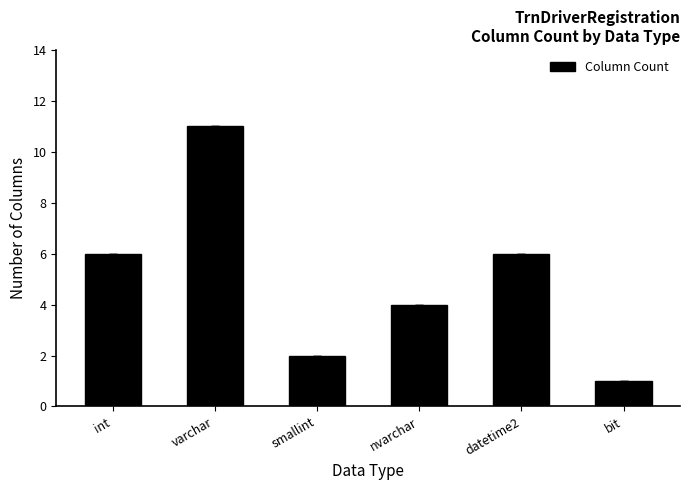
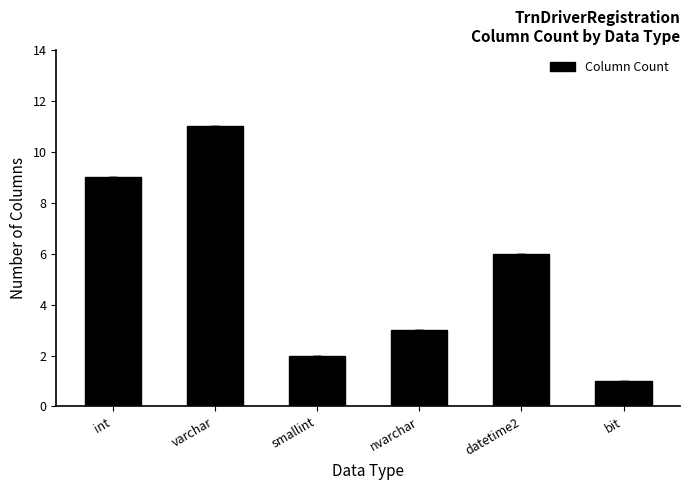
int: 6 -> 9
nvarchar: 4 -> 3
